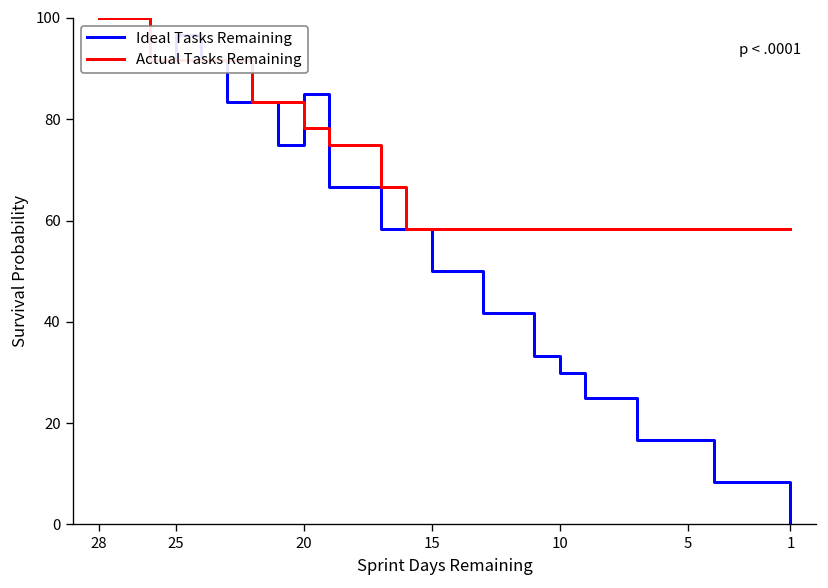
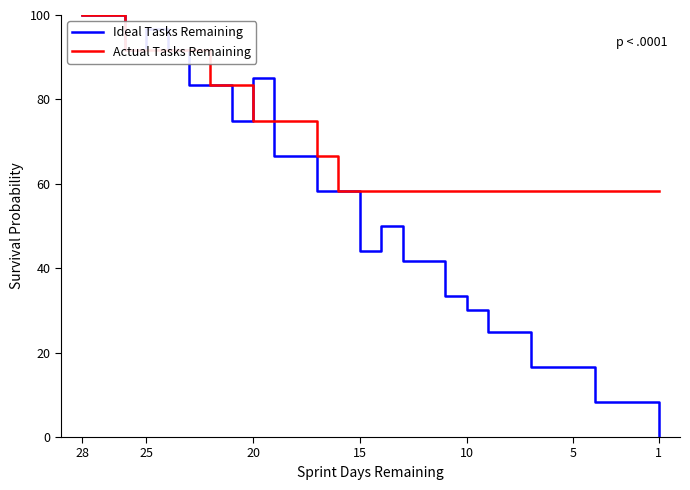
Actual Tasks Remaining, 20: 78 -> 75
Ideal Tasks Remaining, 15: 50 -> 44
